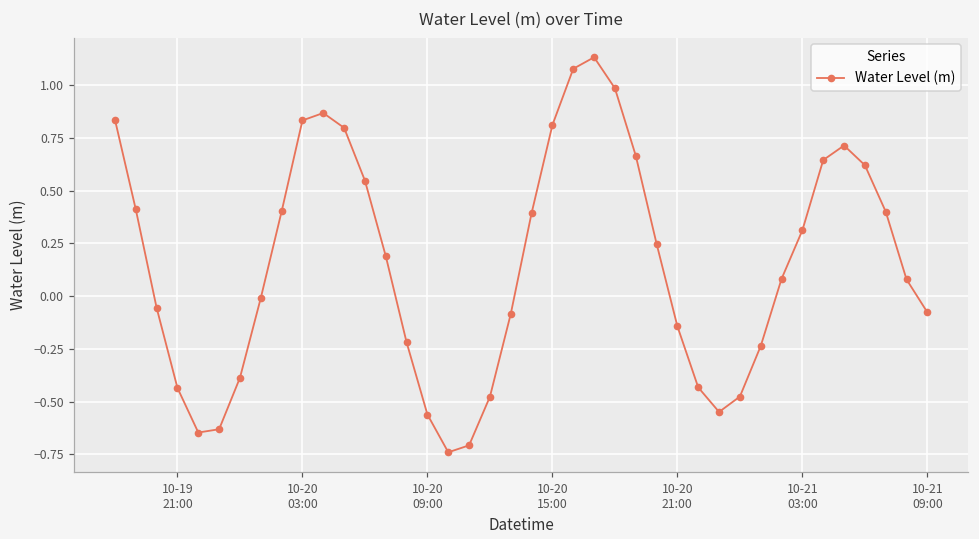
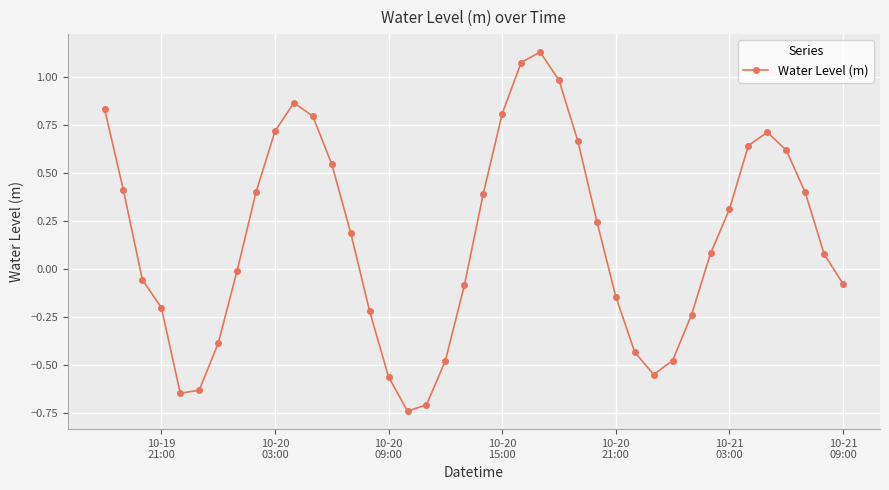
10-19 21:00: -0.43 -> -0.20
10-20 03:00: 0.83 -> 0.72
